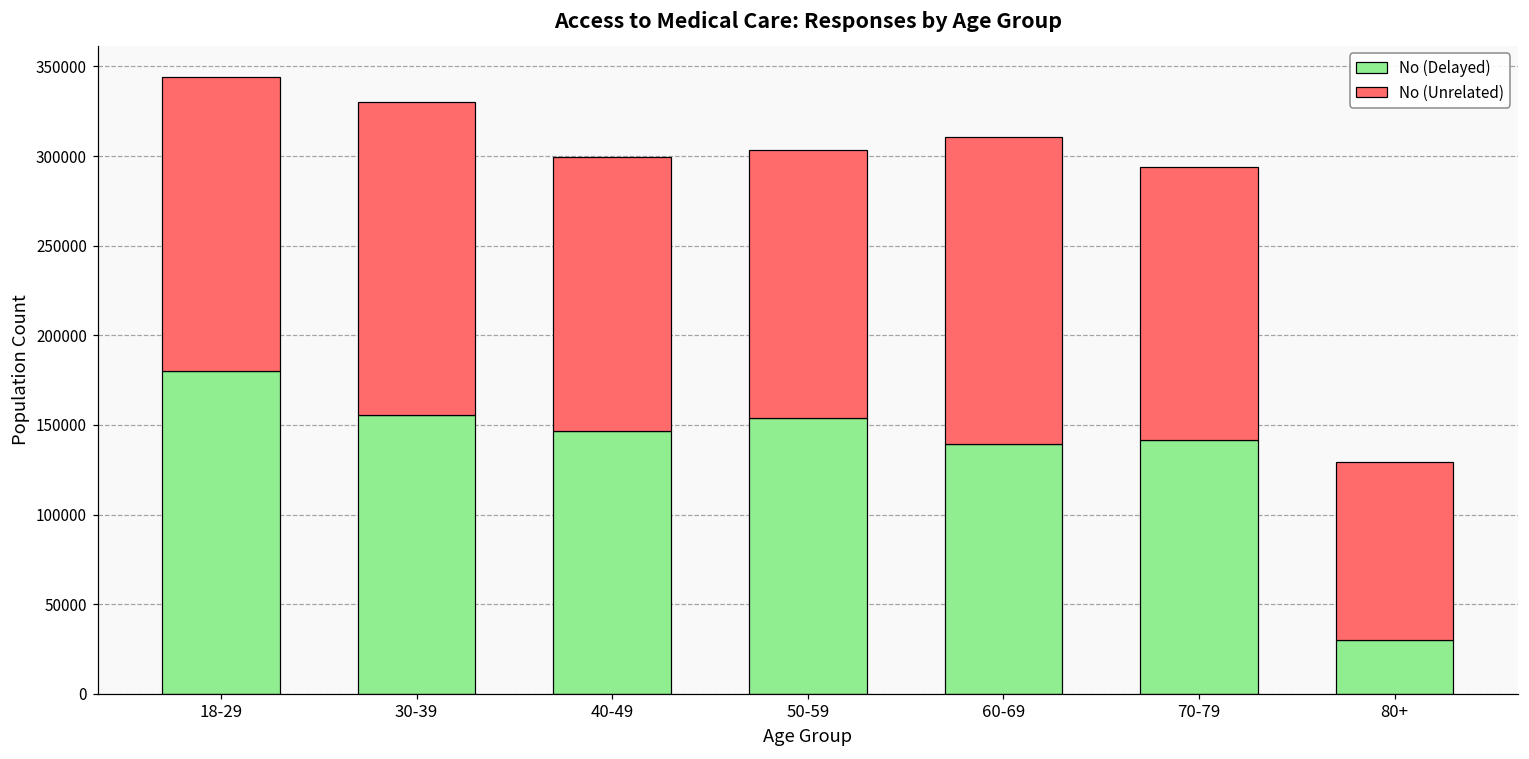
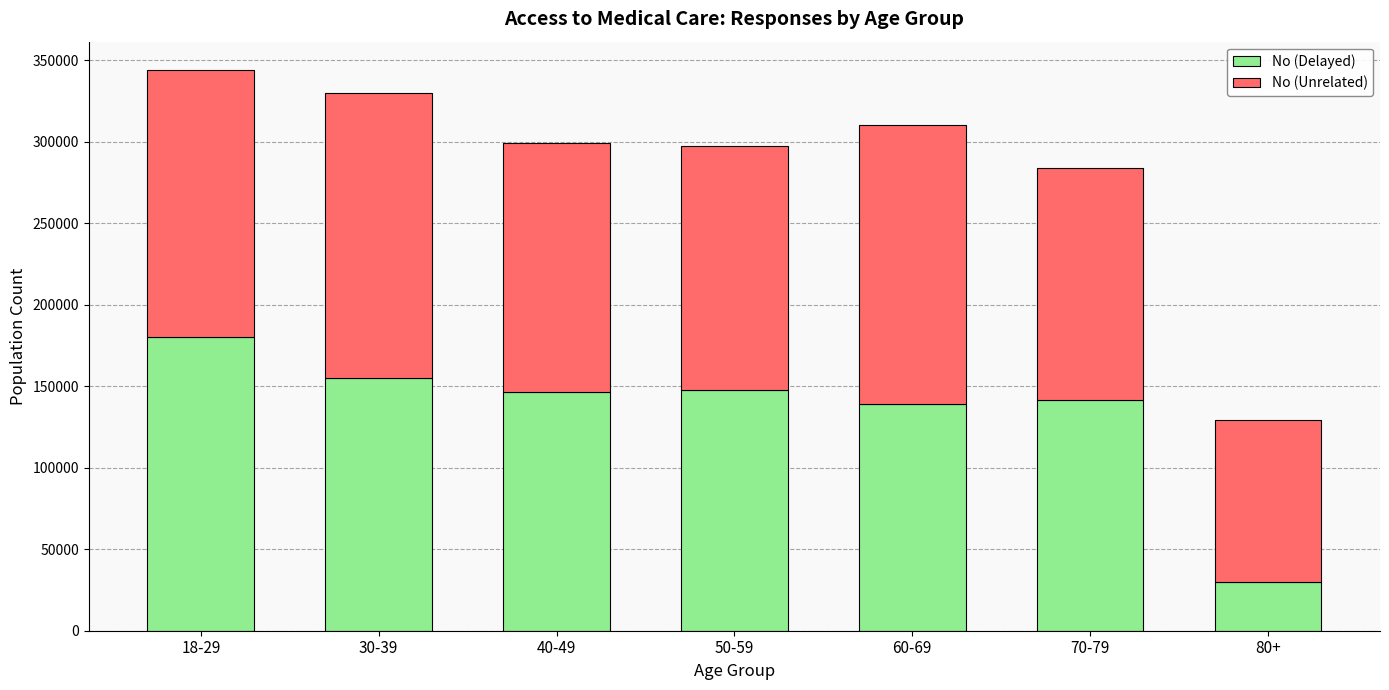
No (Delayed), 50-59: 154000 -> 148000
No (Unrelated), 70-79: 153000 -> 143000
